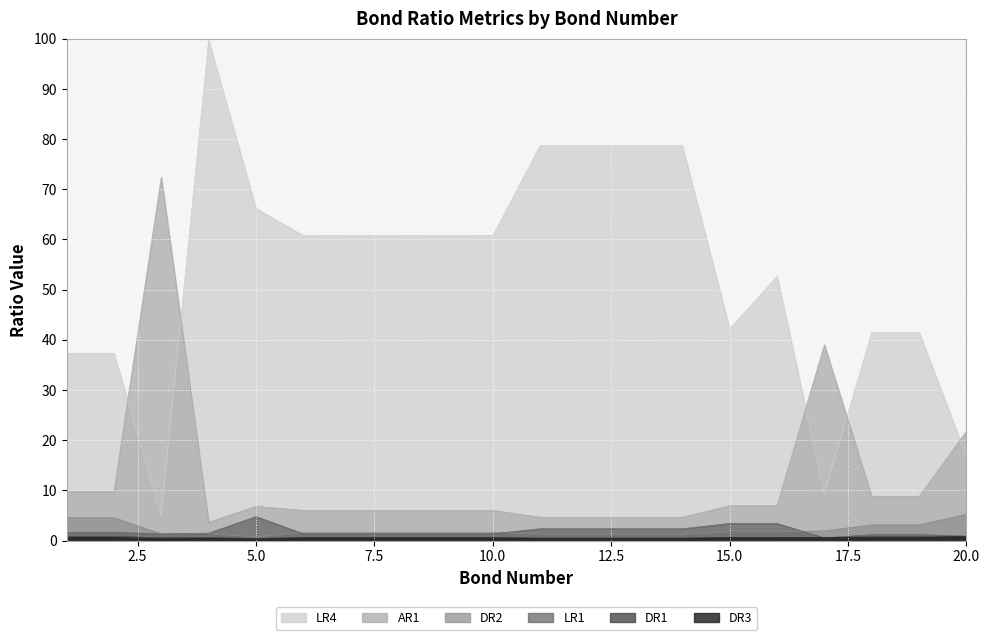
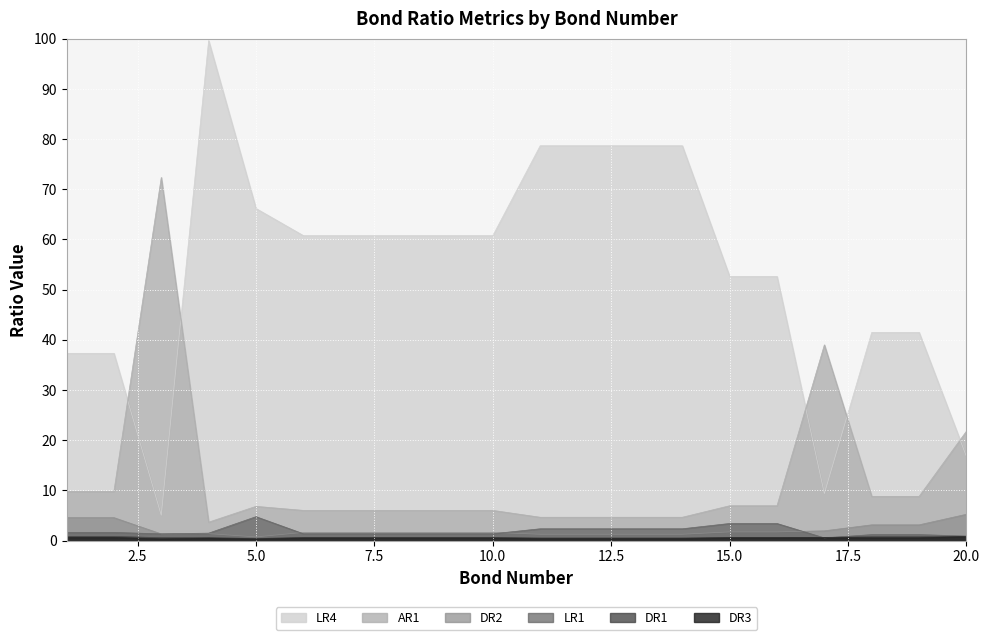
LR4, 15.0: 42 -> 53
